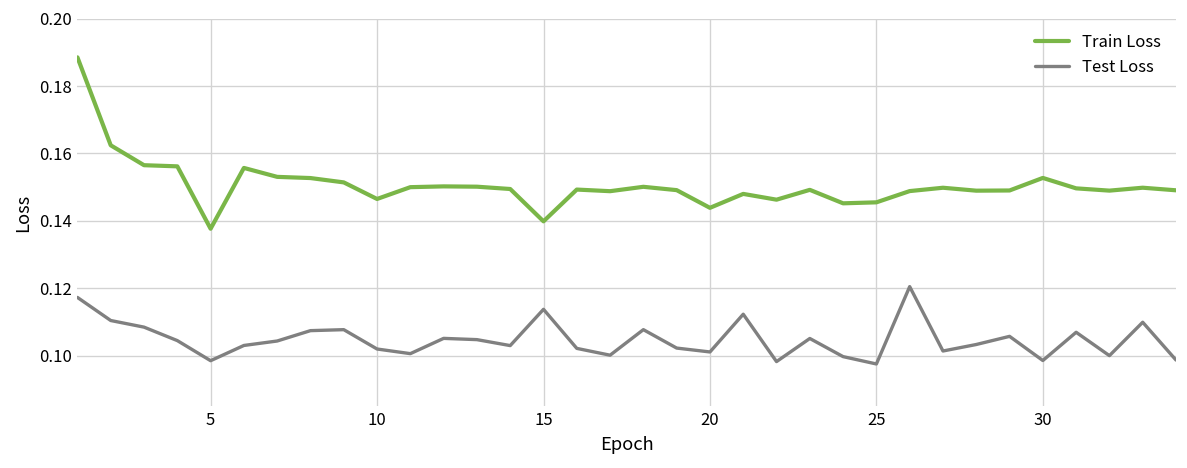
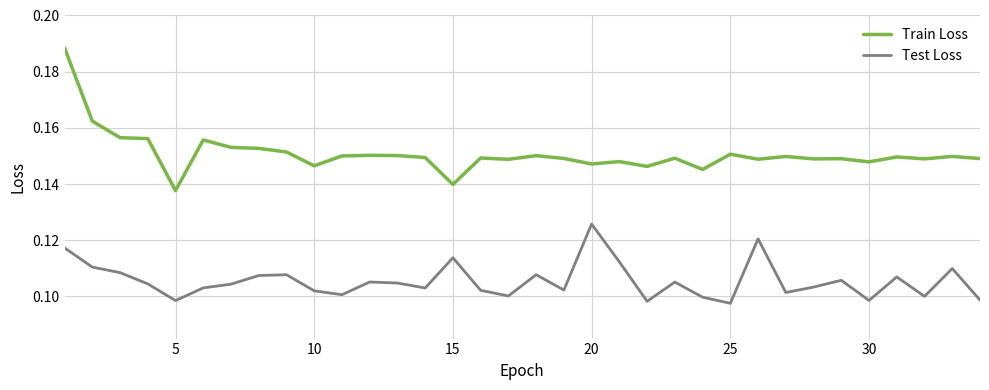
Train Loss, 20: 0.144 -> 0.147
Test Loss, 20: 0.101 -> 0.126
Train Loss, 25: 0.145 -> 0.151
Train Loss, 30: 0.153 -> 0.148
